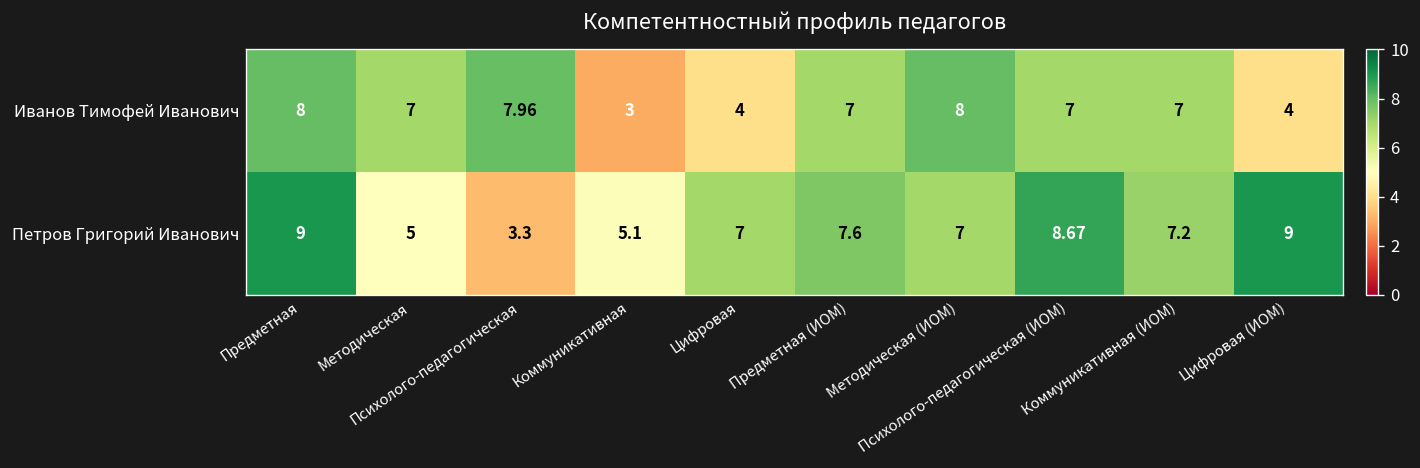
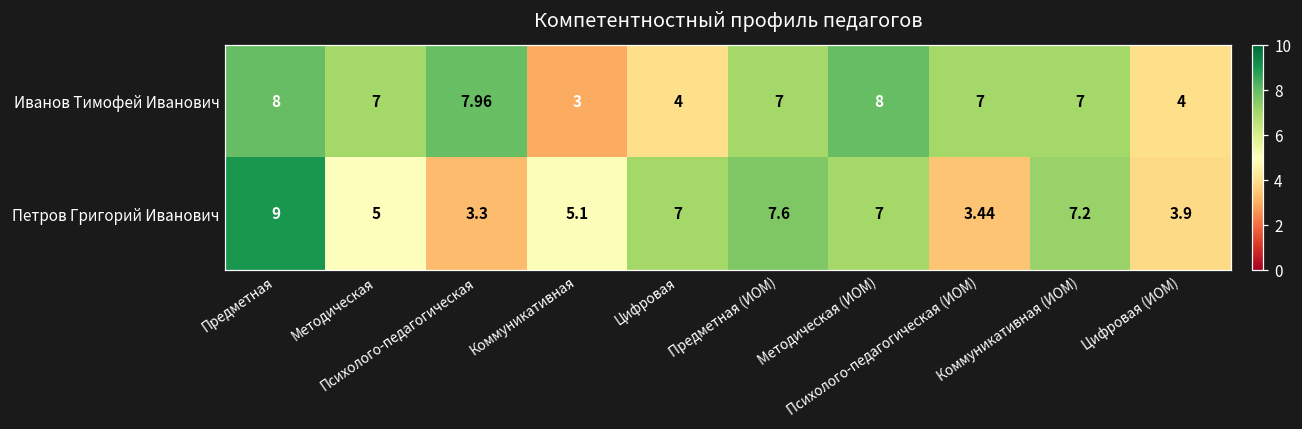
Петров Григорий Иванович, Психолого-педагогическая (ИОМ): 8.67 -> 3.44
Петров Григорий Иванович, Цифровая (ИОМ): 9 -> 3.9
